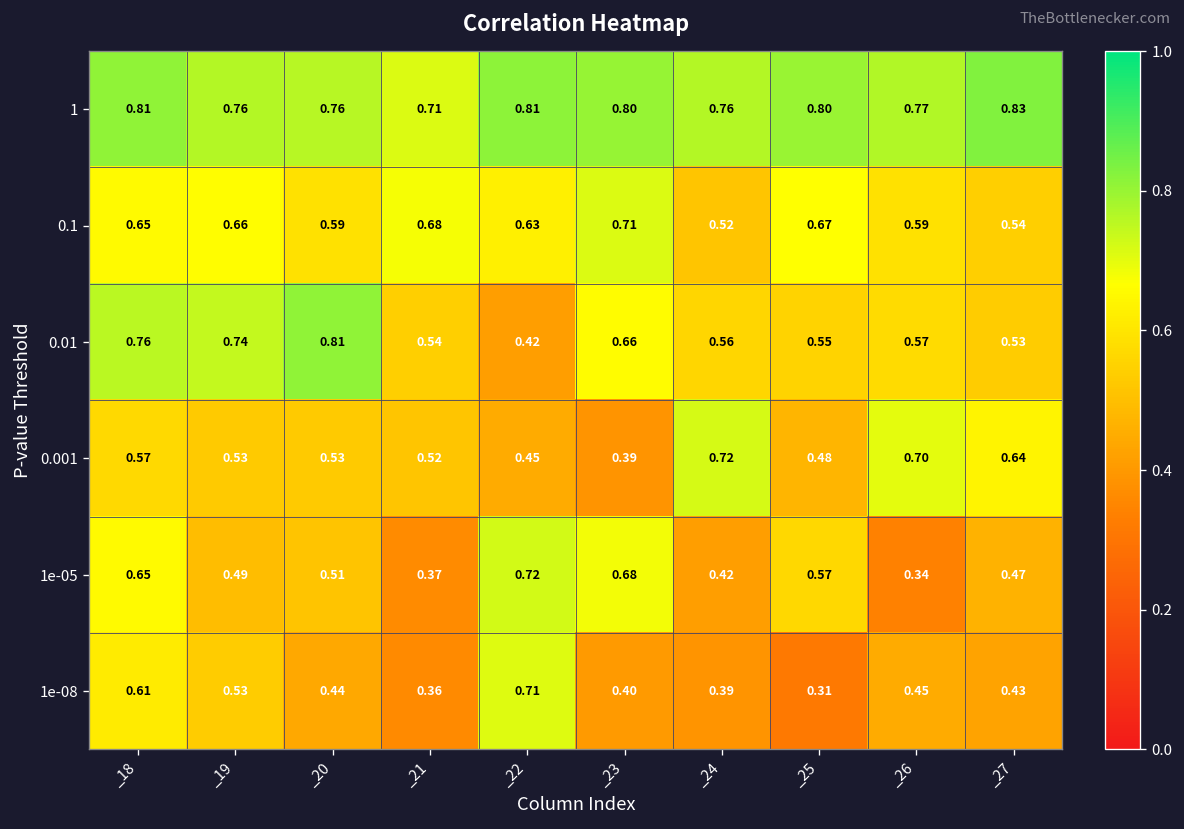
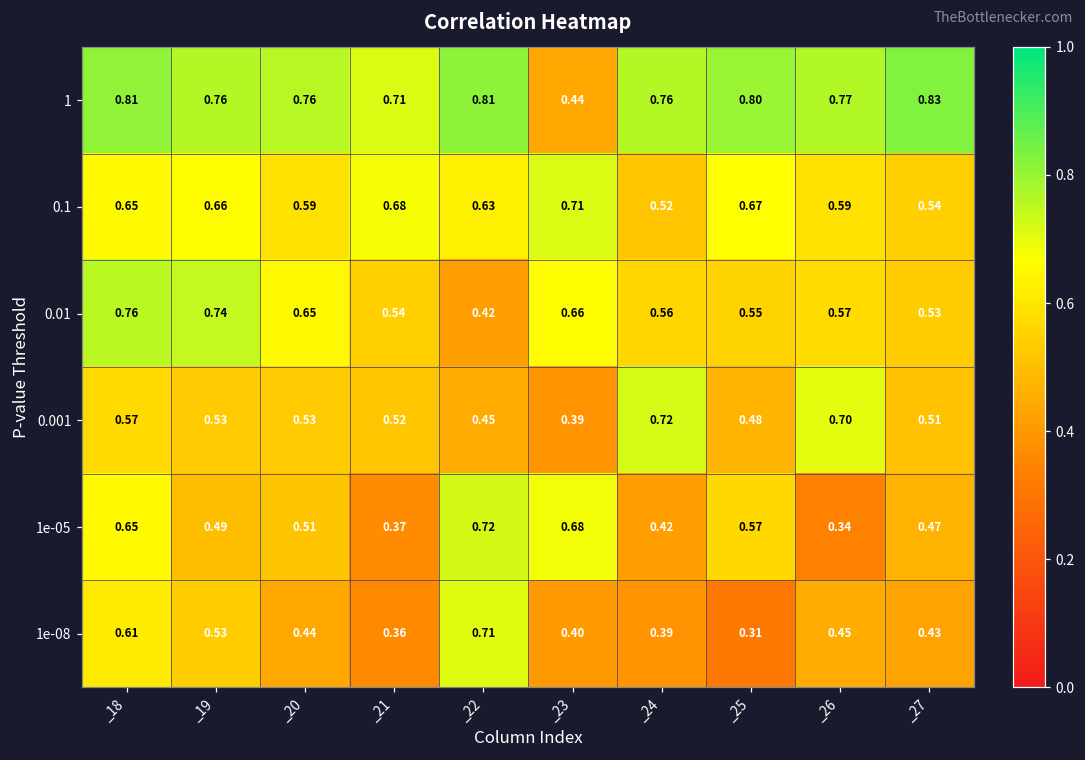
1, _23: 0.80 -> 0.44
0.01, _20: 0.81 -> 0.65
0.001, _27: 0.64 -> 0.51
